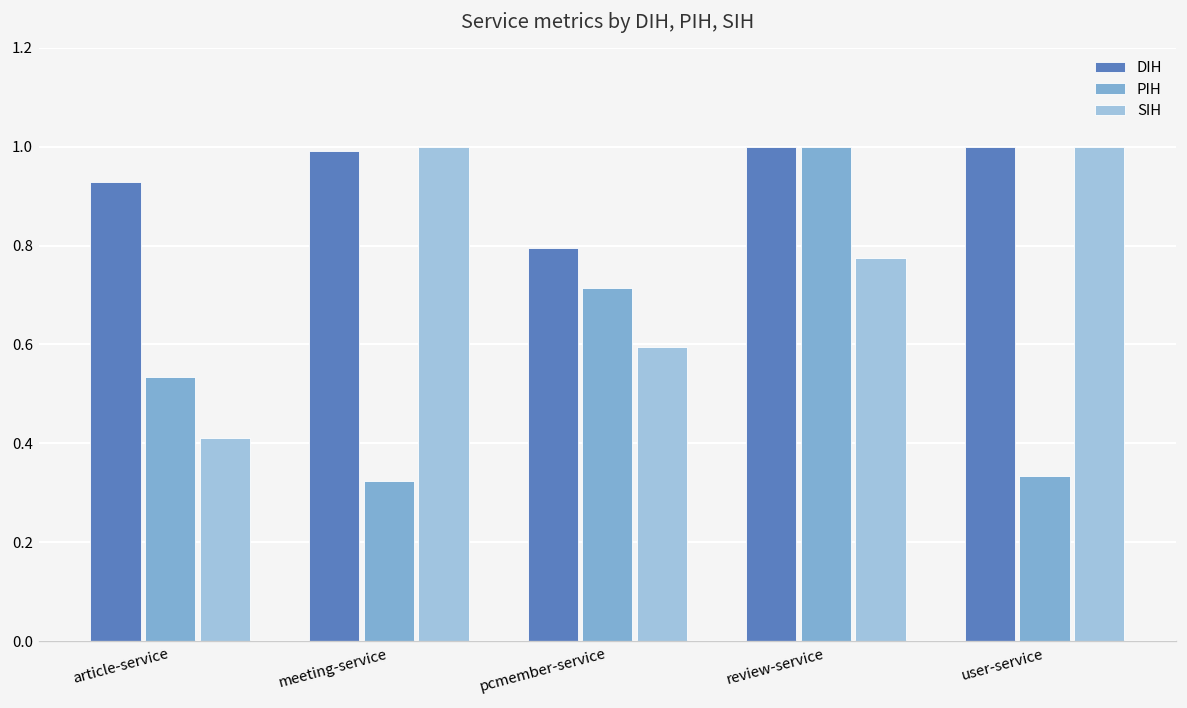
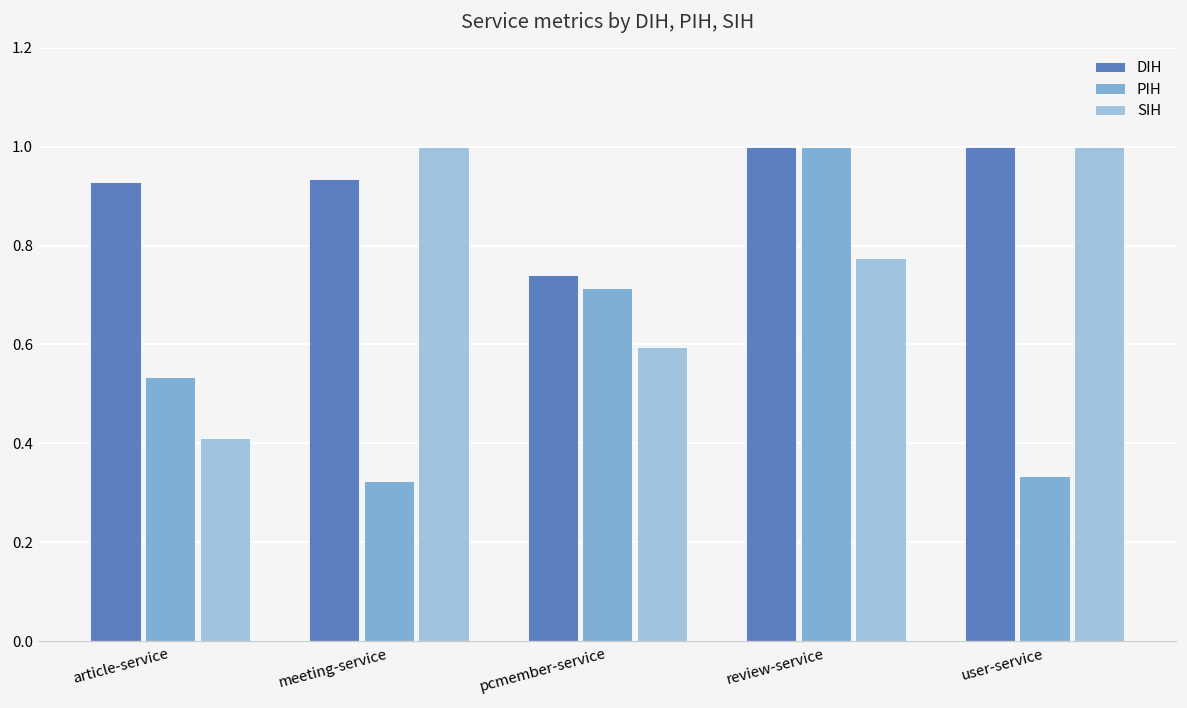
DIH, meeting-service: 0.99 -> 0.94
DIH, pcmember-service: 0.79 -> 0.74
